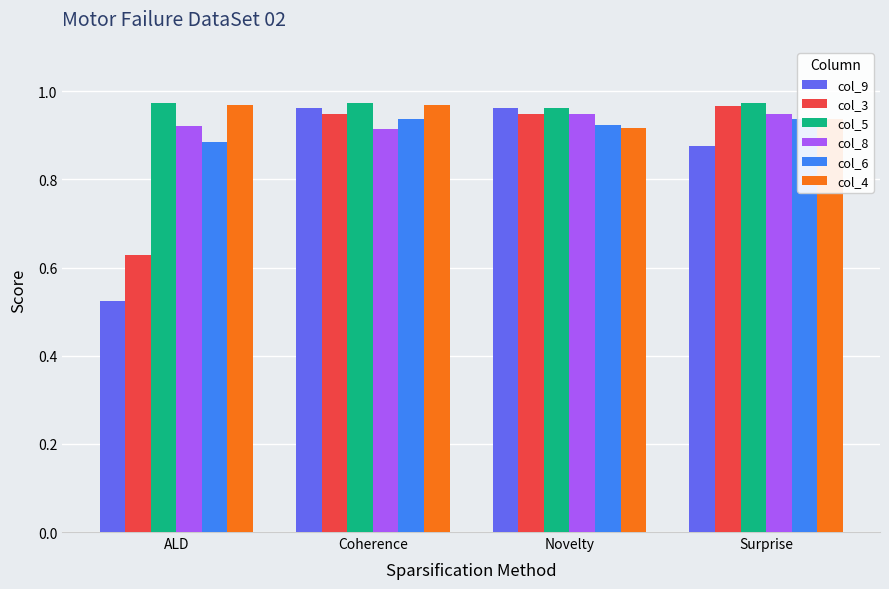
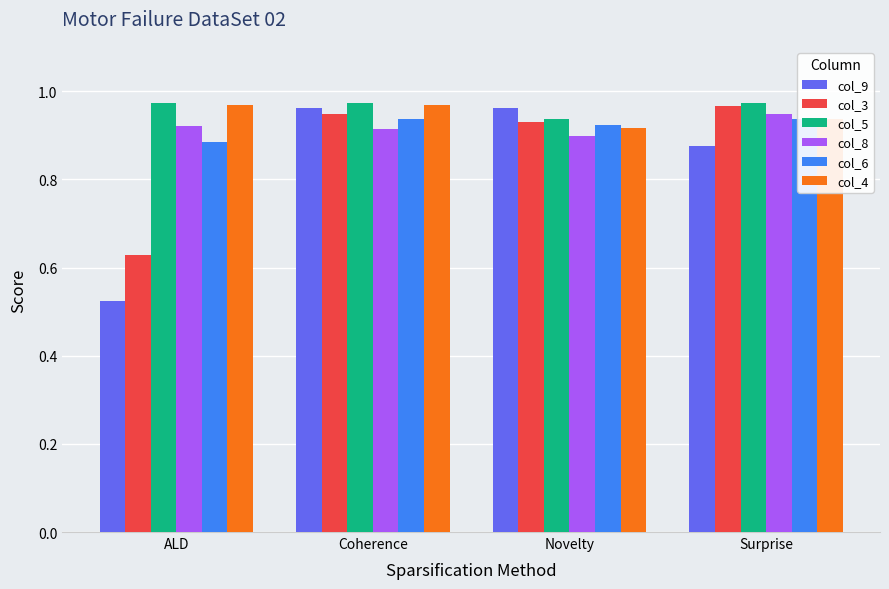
col_3, Novelty: 0.95 -> 0.93
col_5, Novelty: 0.96 -> 0.94
col_8, Novelty: 0.95 -> 0.90
